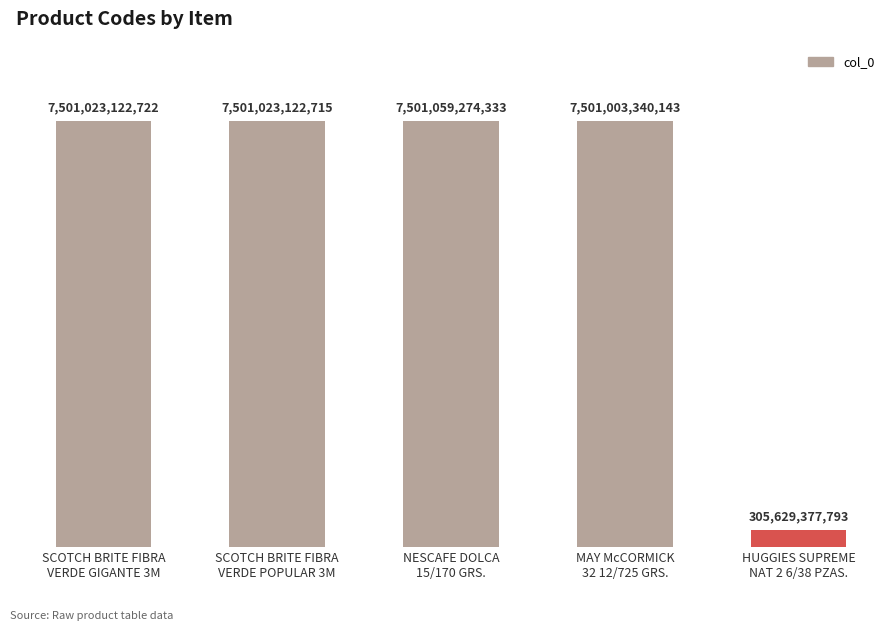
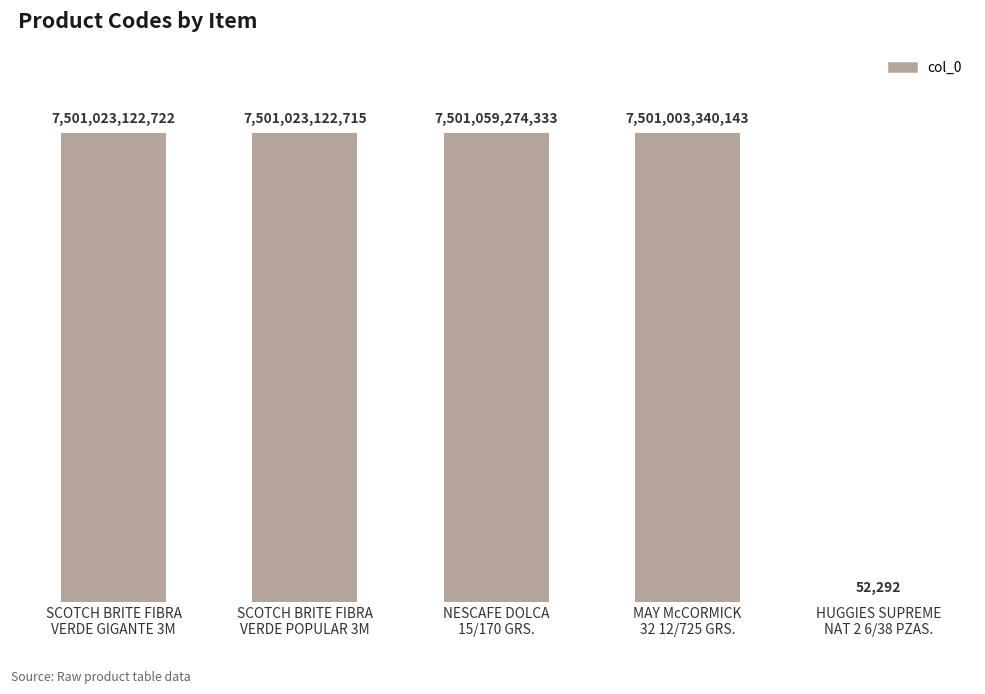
HUGGIES SUPREME NAT 2 6/38 PZAS.: 305,629,377,793 -> 52,292
